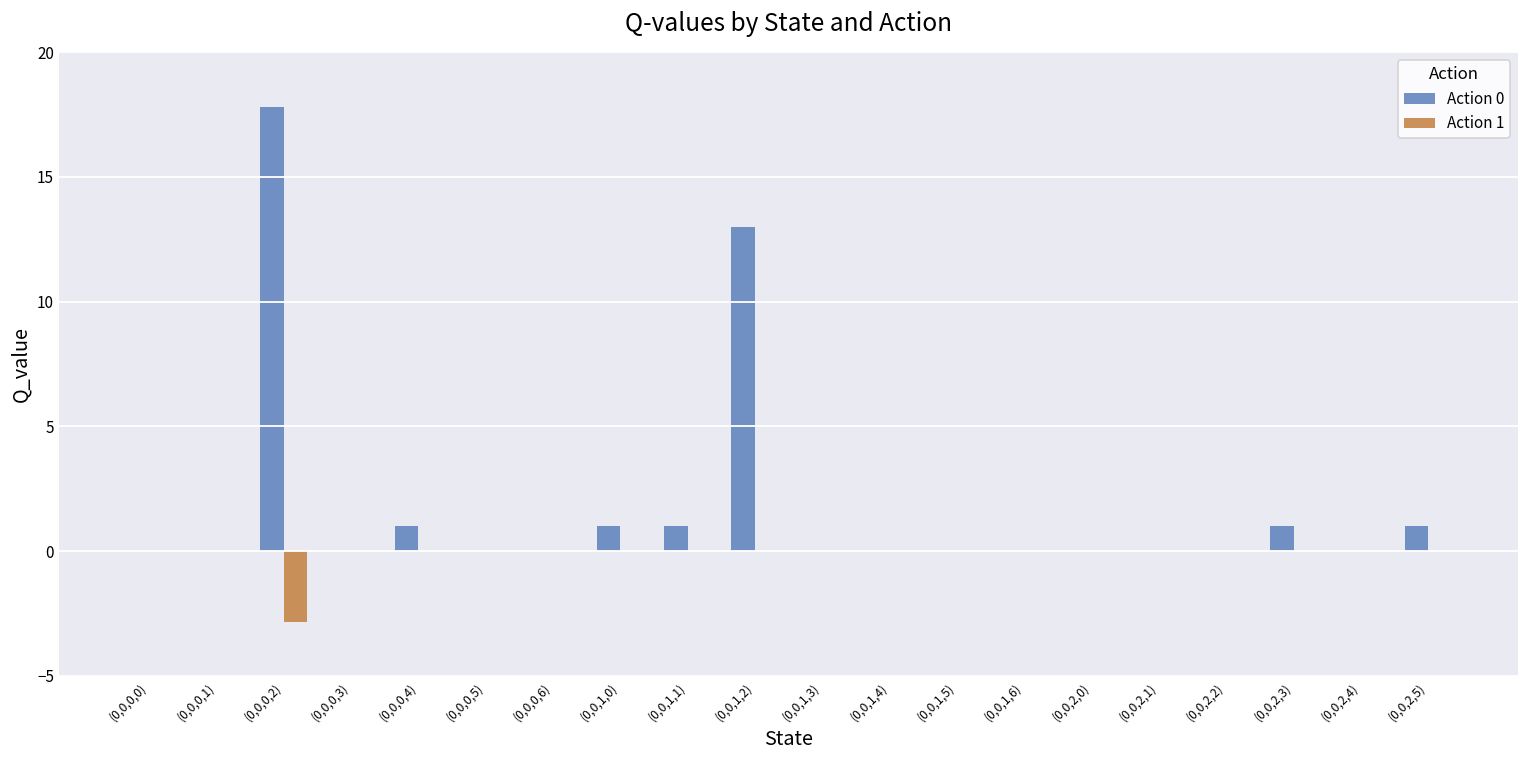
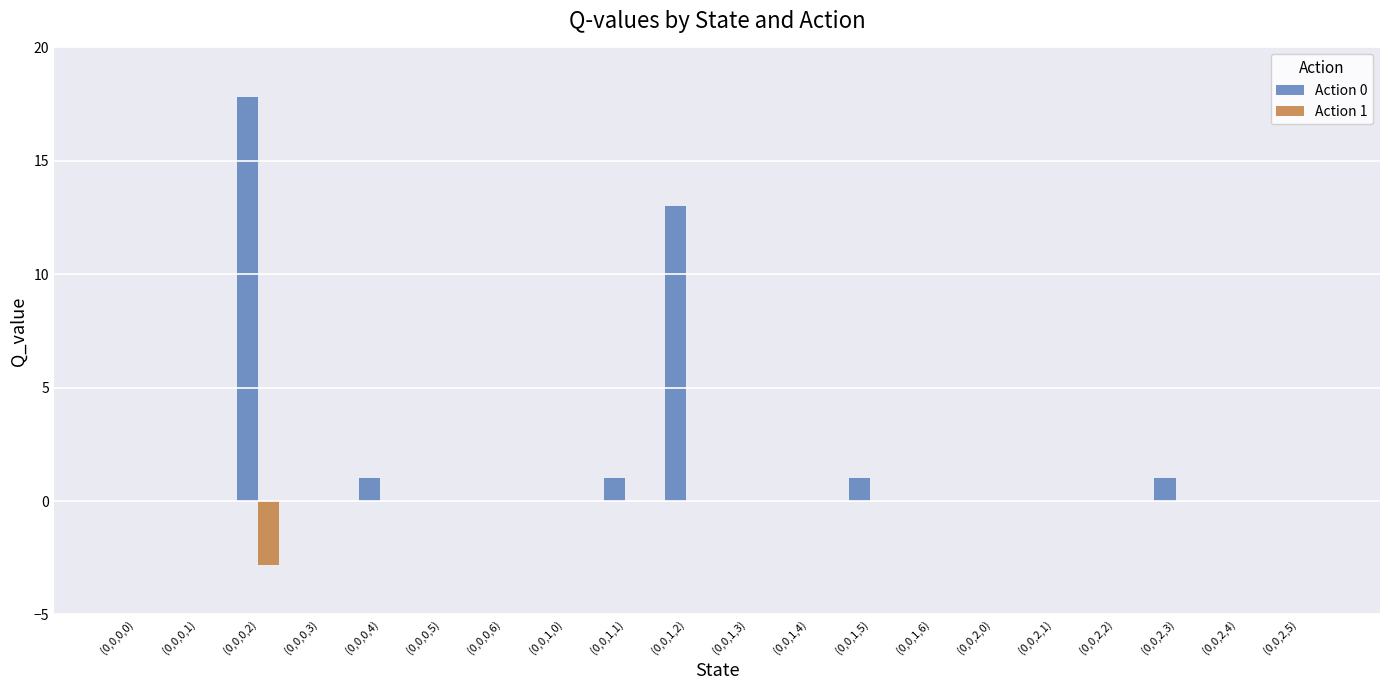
Action 0, (0,0,1,0): 1 -> 0
Action 0, (0,0,1,5): 0 -> 1
Action 0, (0,0,2,5): 1 -> 0
